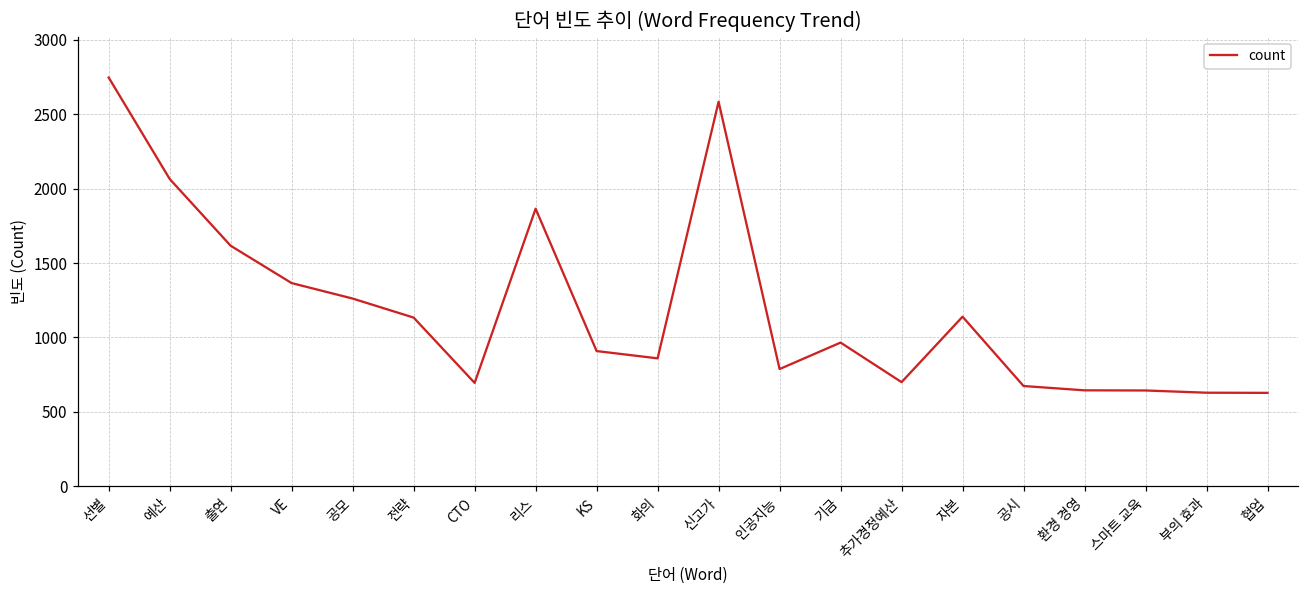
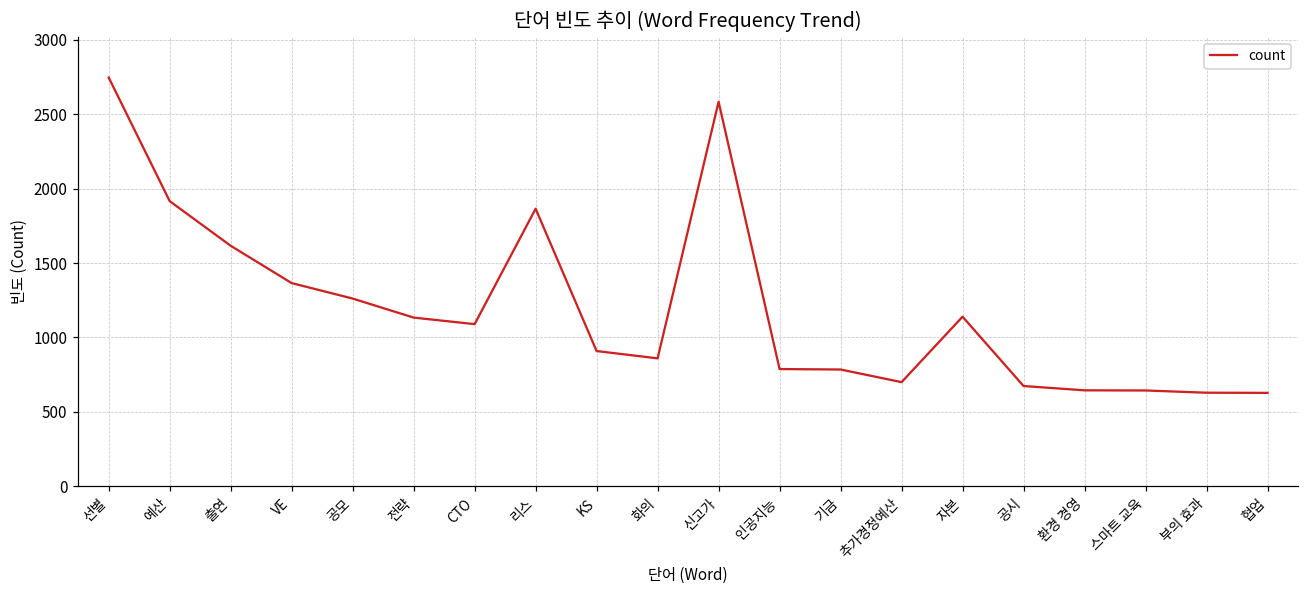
예산: 2070 -> 1920
CTO: 690 -> 1090
기금: 970 -> 780
